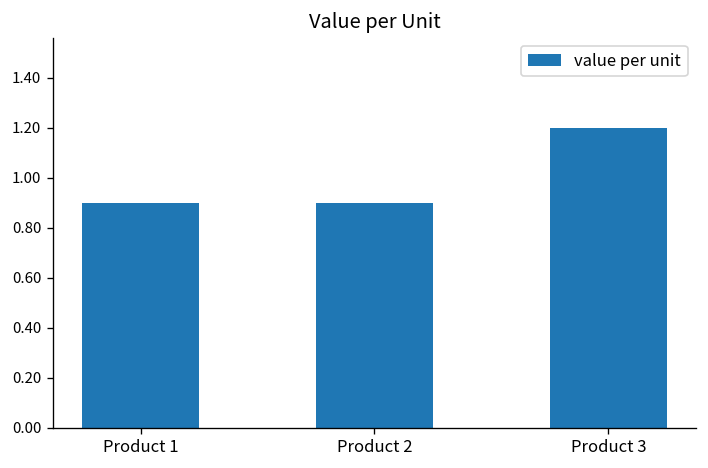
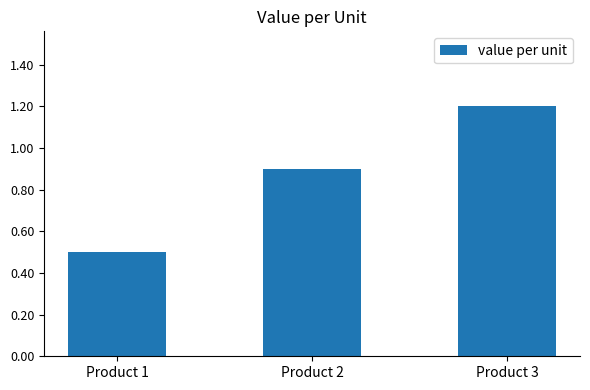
Product 1: 0.9 -> 0.5
